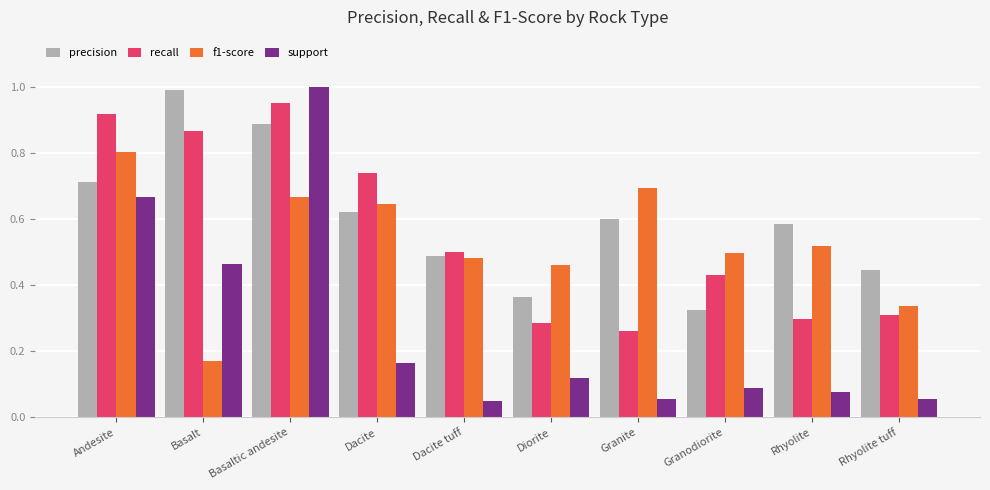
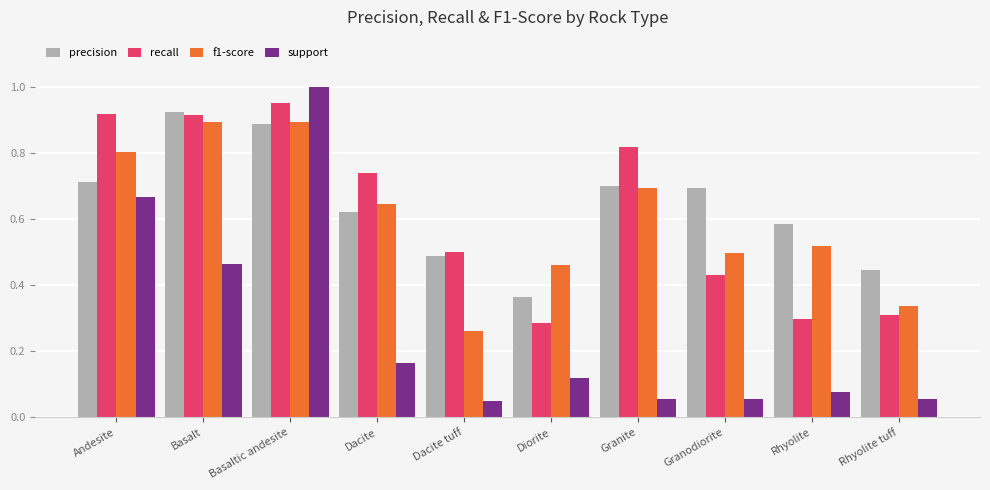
precision, Basalt: 0.99 -> 0.92
recall, Basalt: 0.86 -> 0.91
f1-score, Basalt: 0.17 -> 0.89
f1-score, Basaltic andesite: 0.67 -> 0.89
f1-score, Dacite tuff: 0.48 -> 0.26
precision, Granite: 0.6 -> 0.7
recall, Granite: 0.26 -> 0.82
precision, Granodiorite: 0.32 -> 0.69
support, Granodiorite: 0.09 -> 0.05
